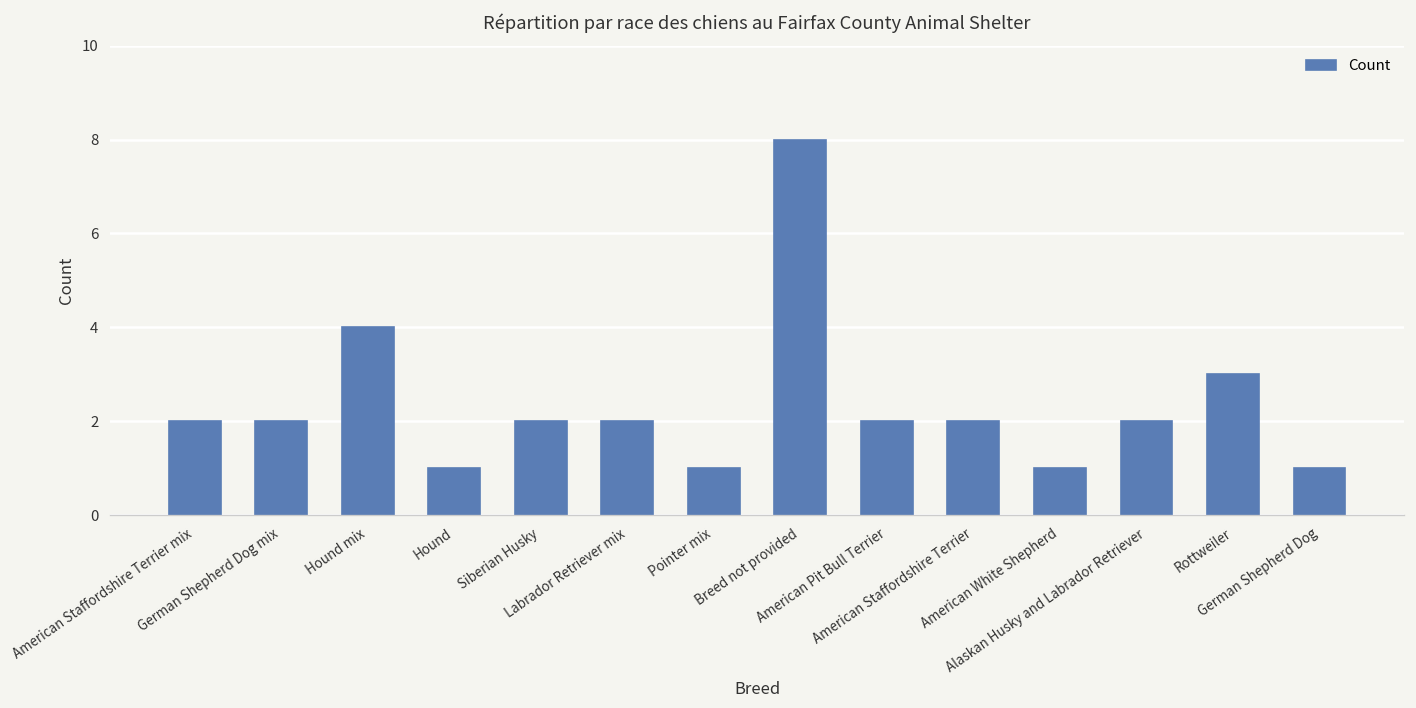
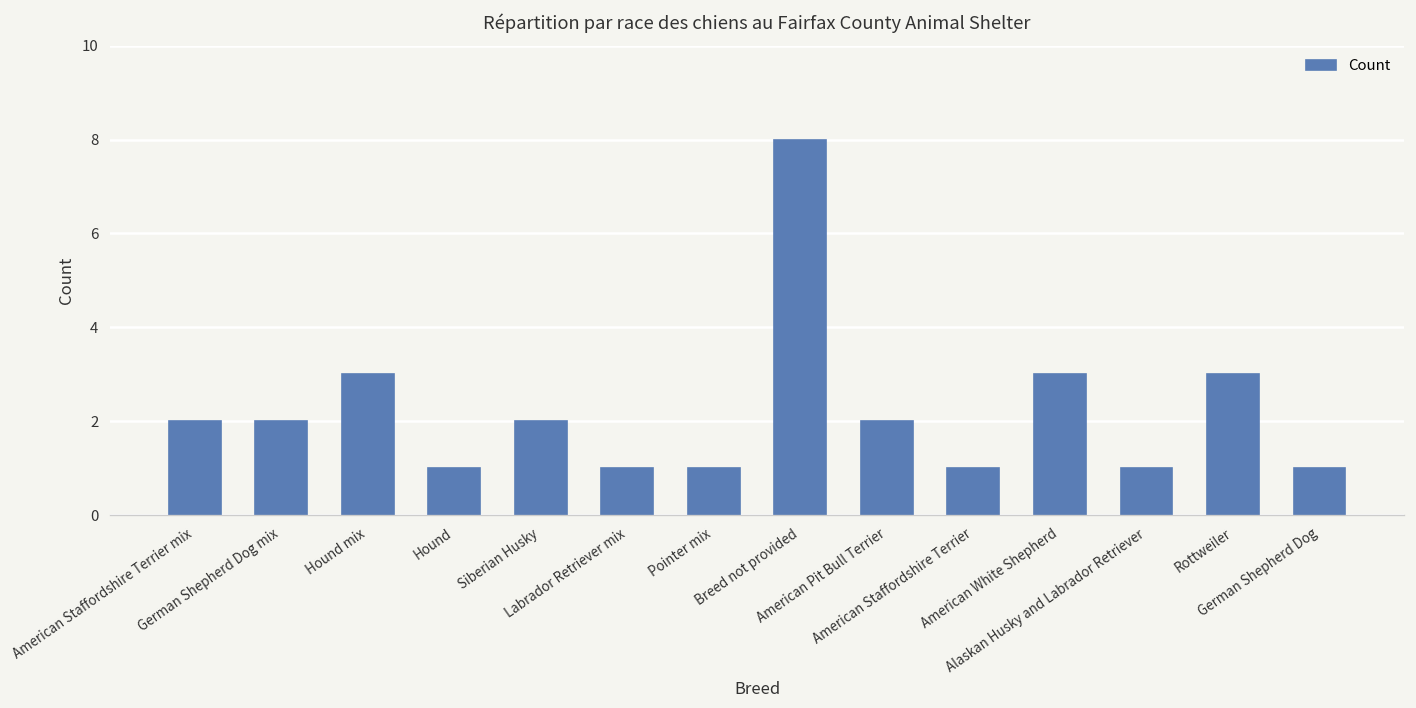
Hound mix: 4 -> 3
Labrador Retriever mix: 2 -> 1
American Staffordshire Terrier: 2 -> 1
American White Shepherd: 1 -> 3
Alaskan Husky and Labrador Retriever: 2 -> 1
